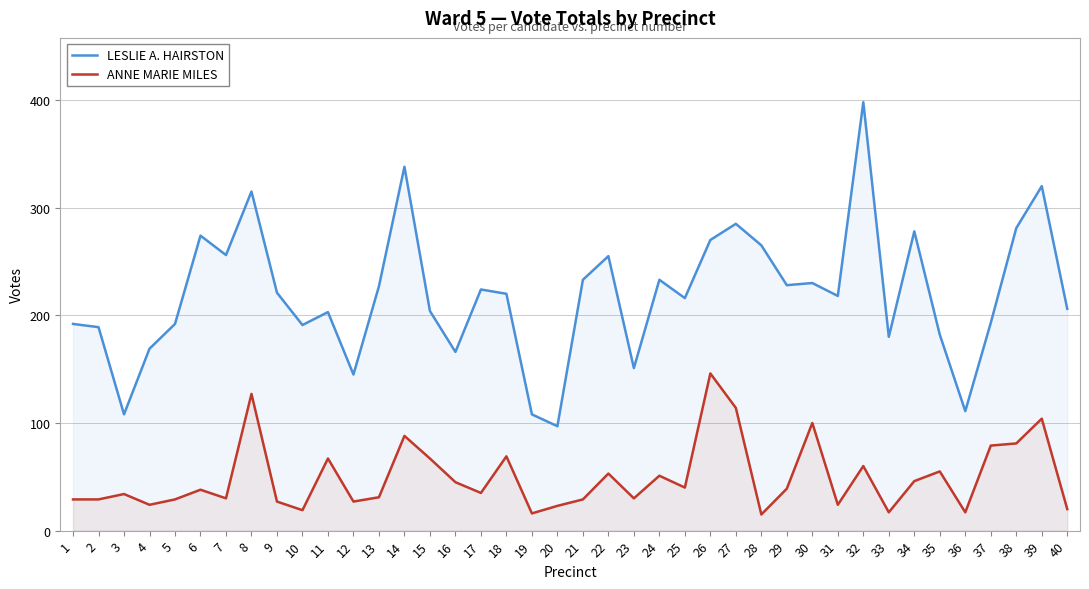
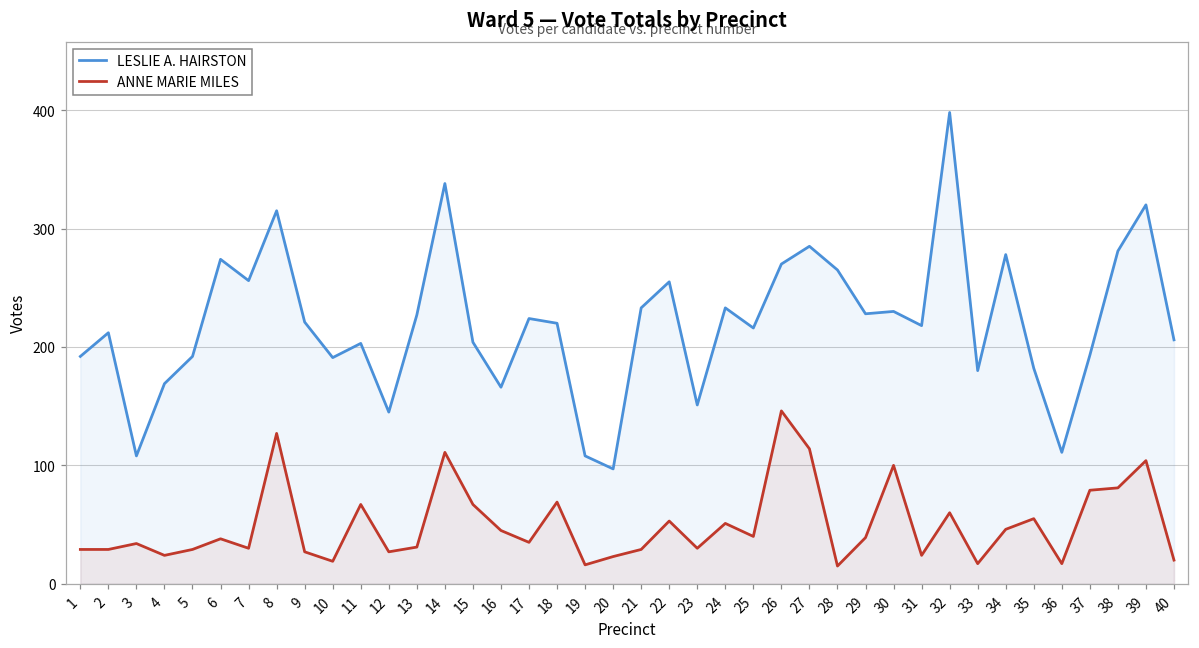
LESLIE A. HAIRSTON, 2: 189 -> 212
ANNE MARIE MILES, 14: 88 -> 111
